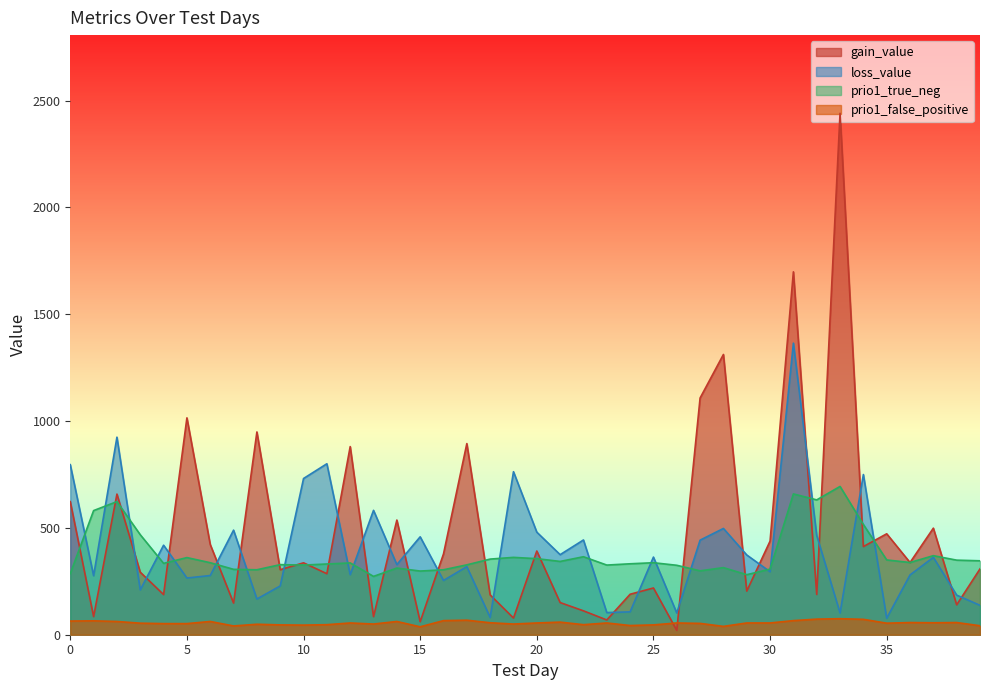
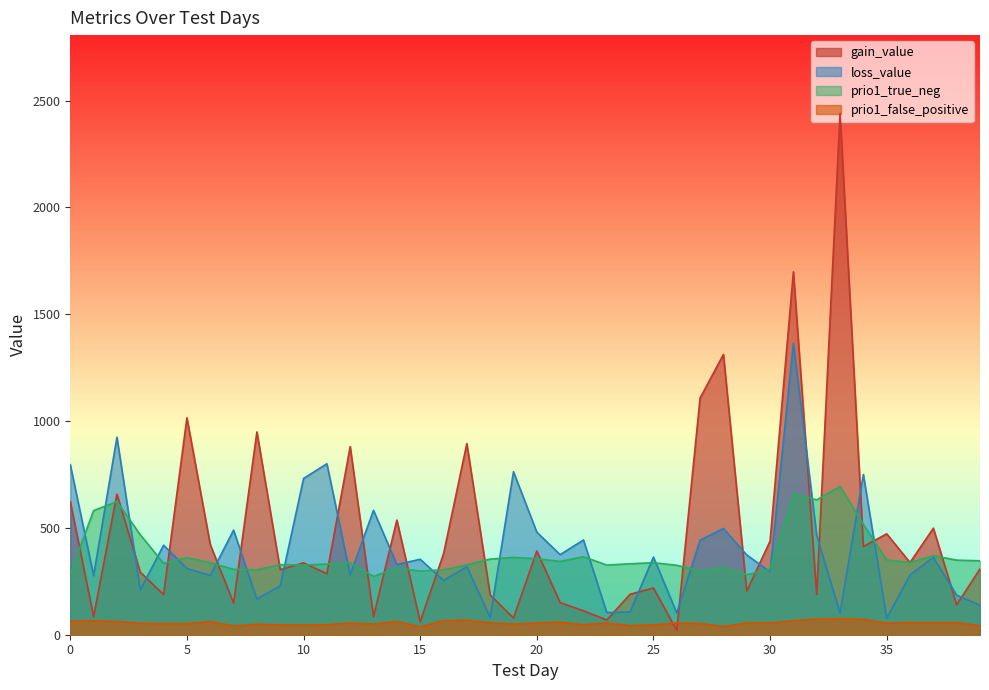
loss_value, 5: 270 -> 310
loss_value, 15: 460 -> 350
